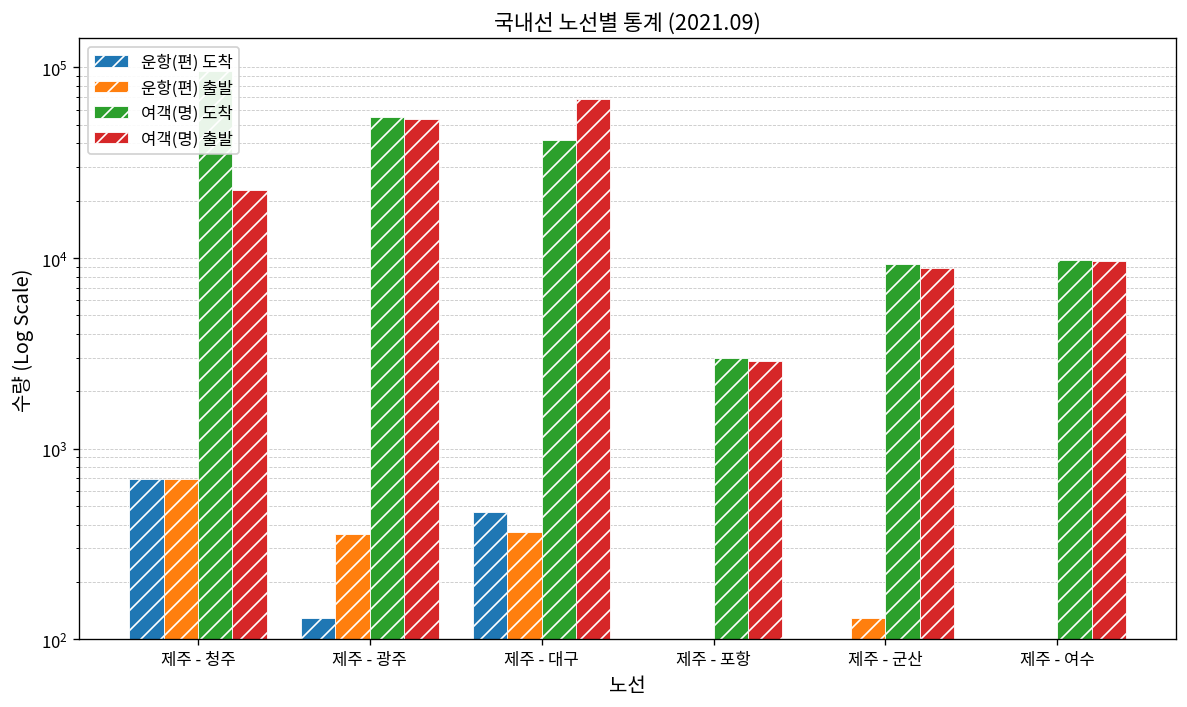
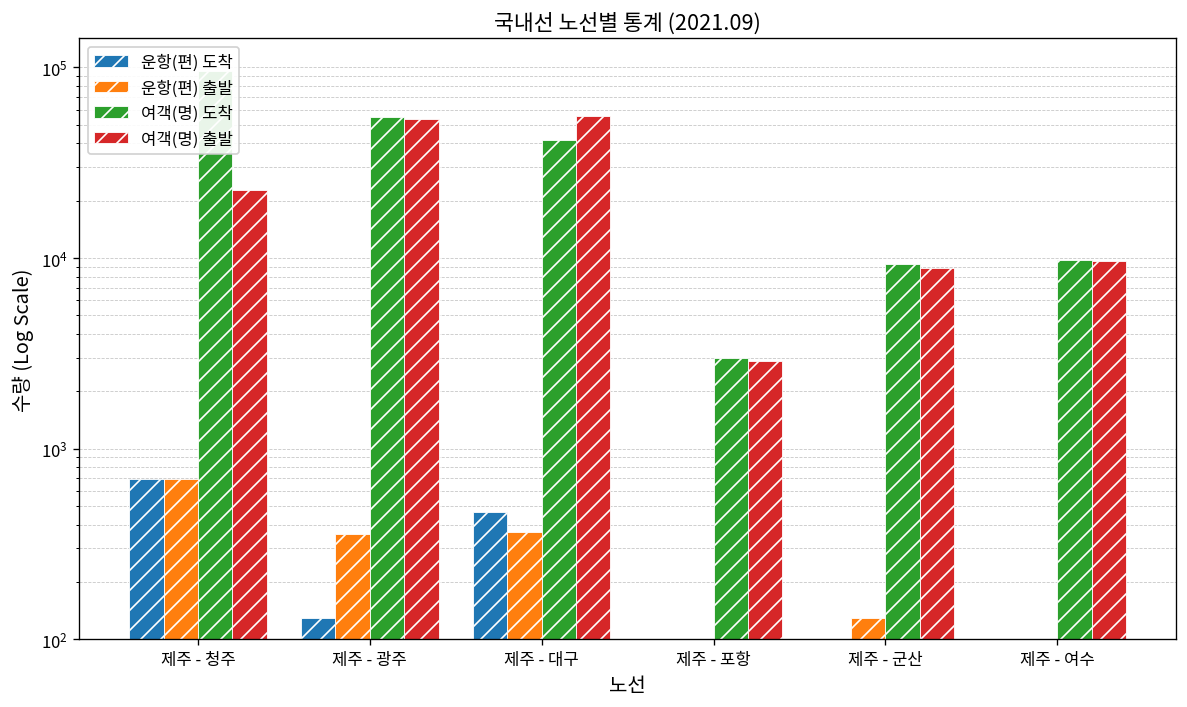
여객(명) 출발, 제주 - 대구: 68000 -> 56000
